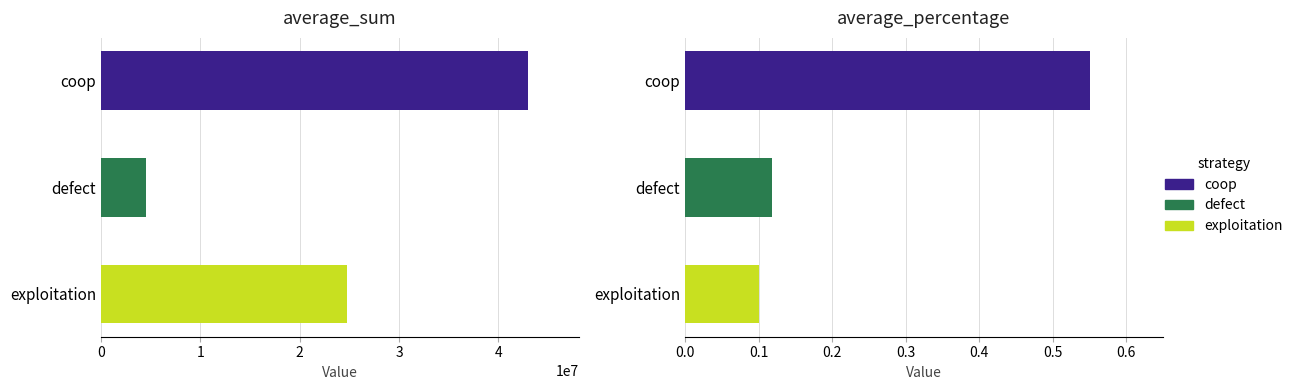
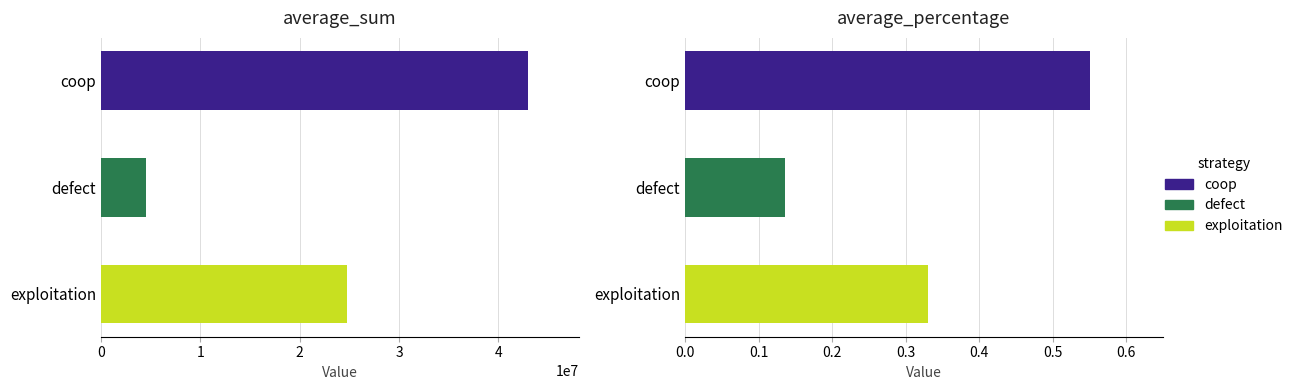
average_percentage, defect: 0.12 -> 0.14
average_percentage, exploitation: 0.10 -> 0.33
